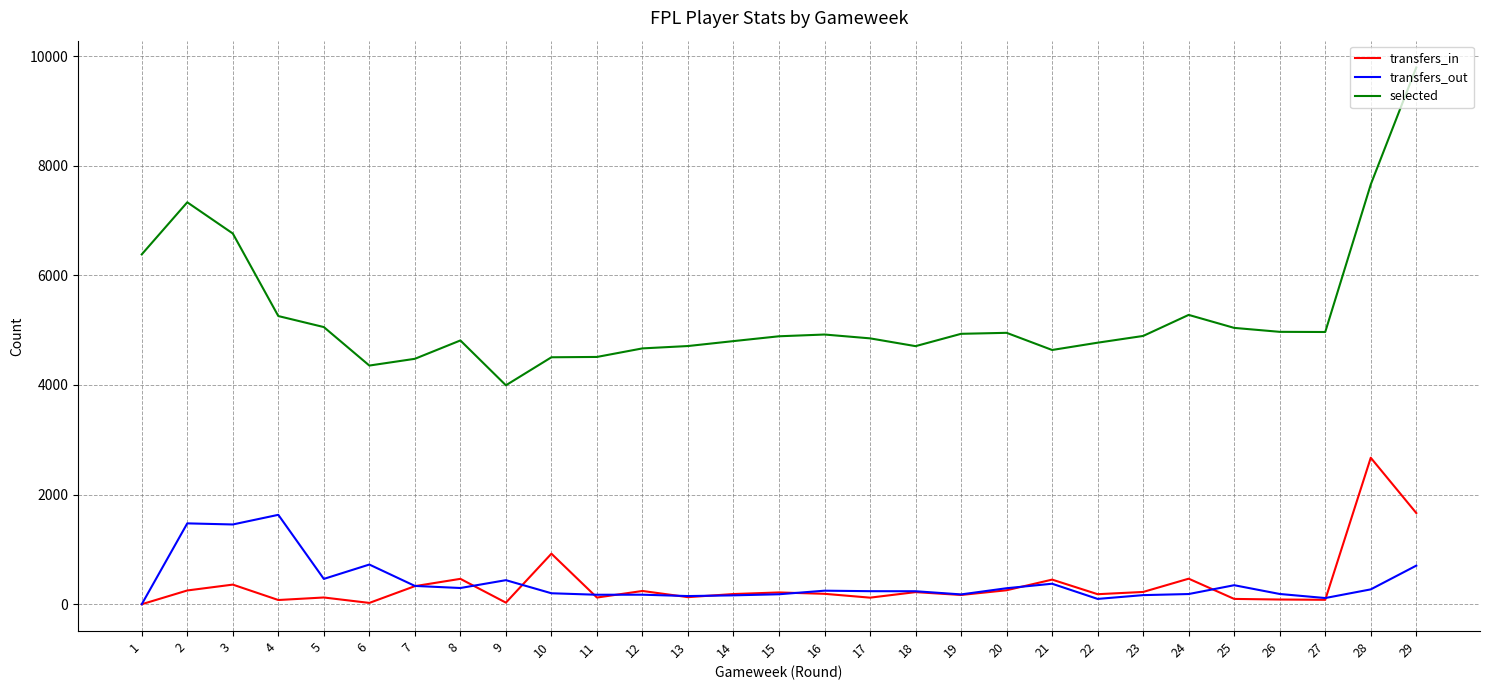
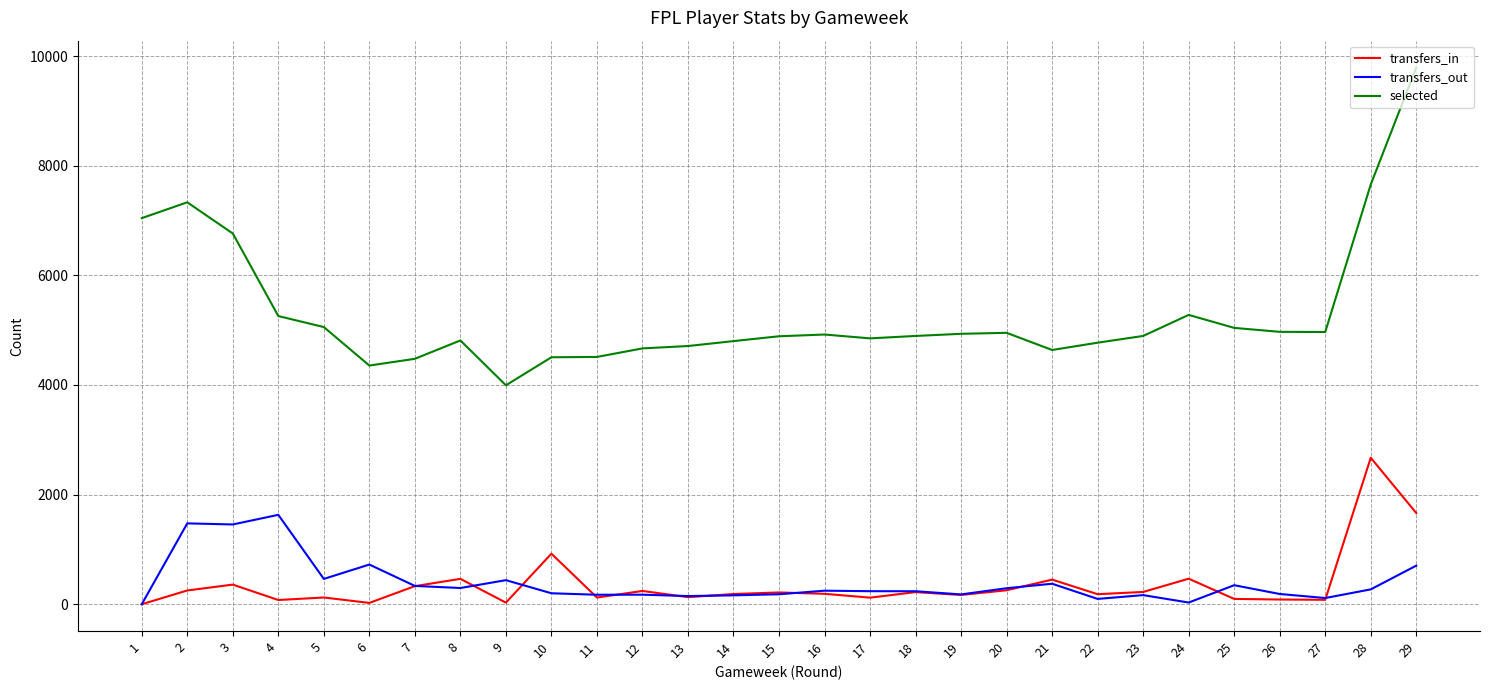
selected, 1: 6400 -> 7000
selected, 18: 4700 -> 4900
transfers_out, 24: 200 -> 0
